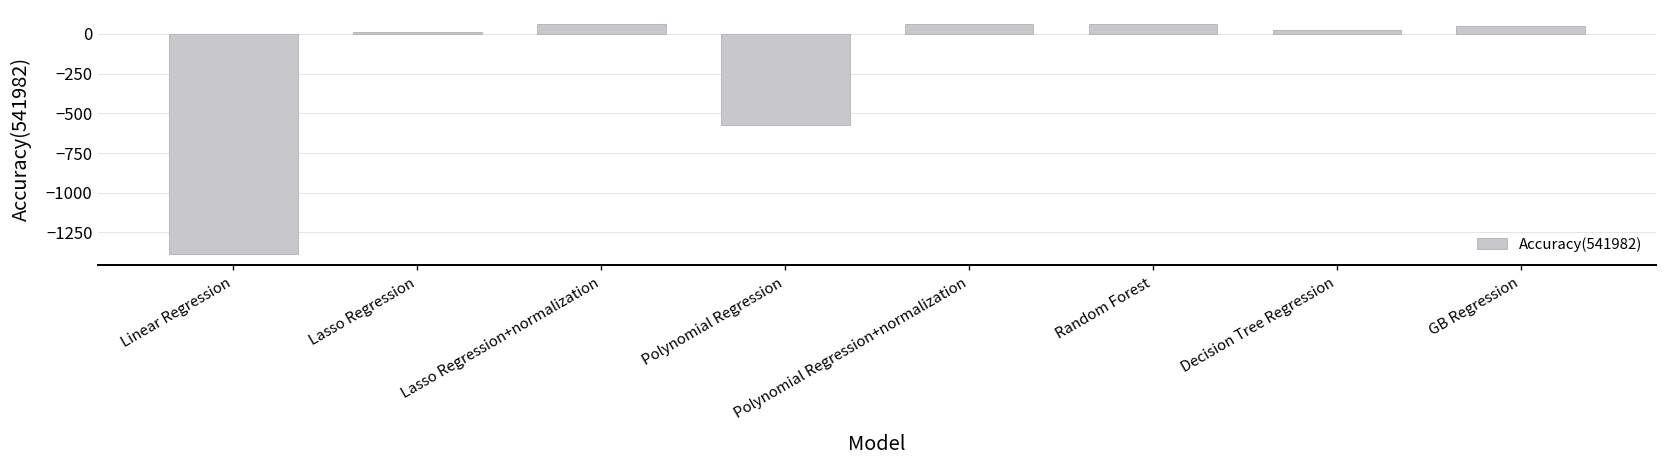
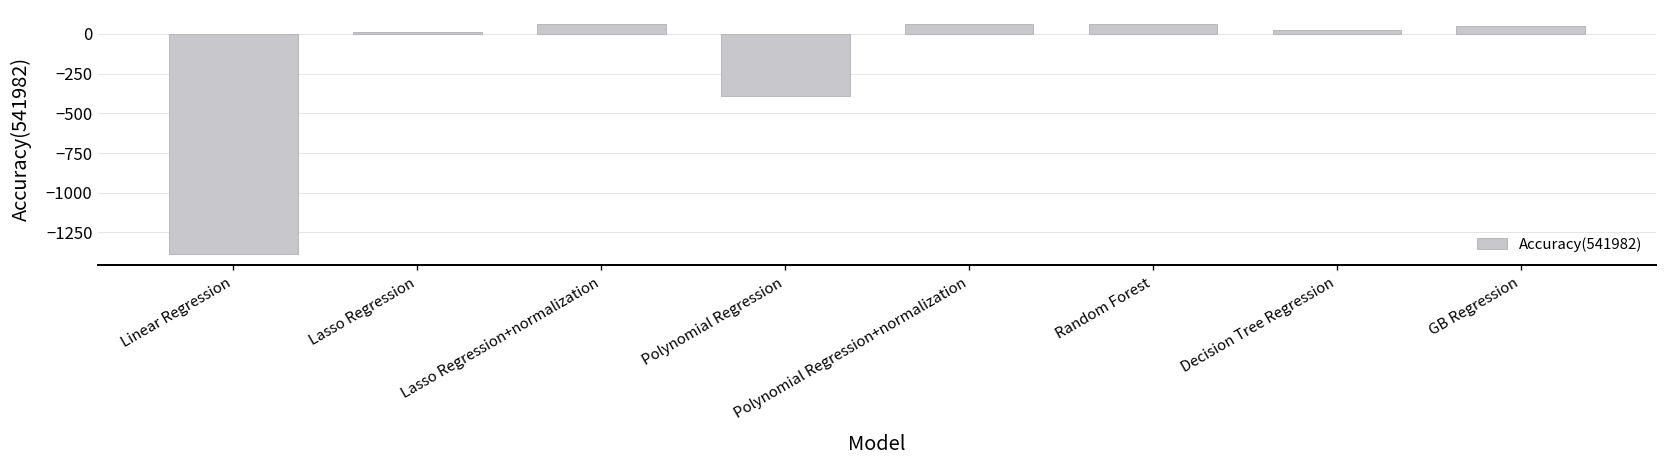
Polynomial Regression: -570 -> -390
